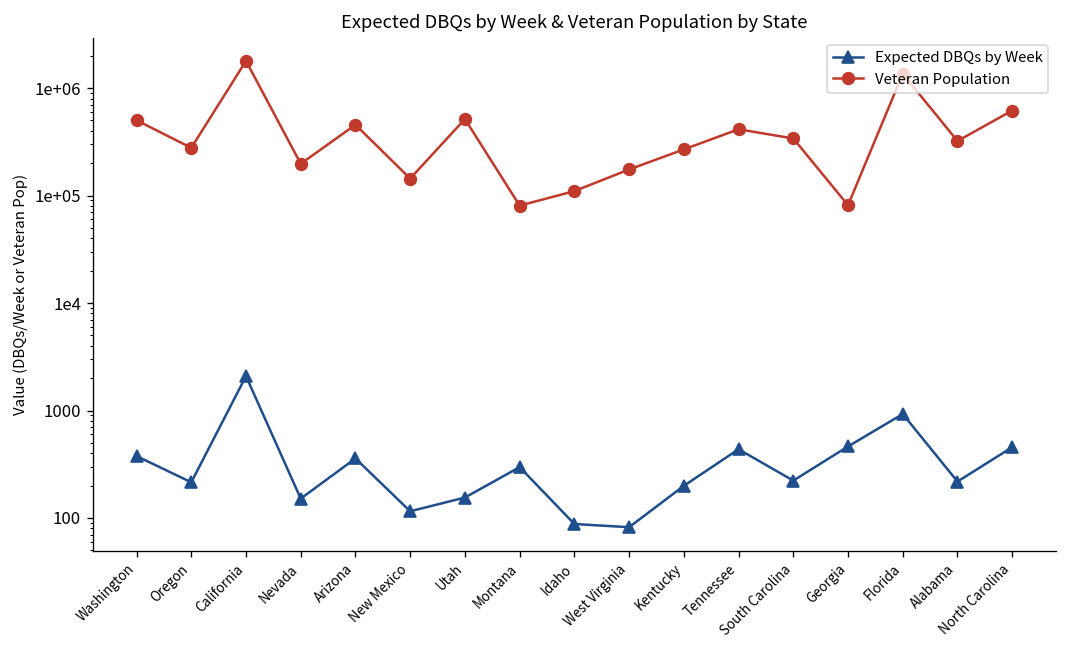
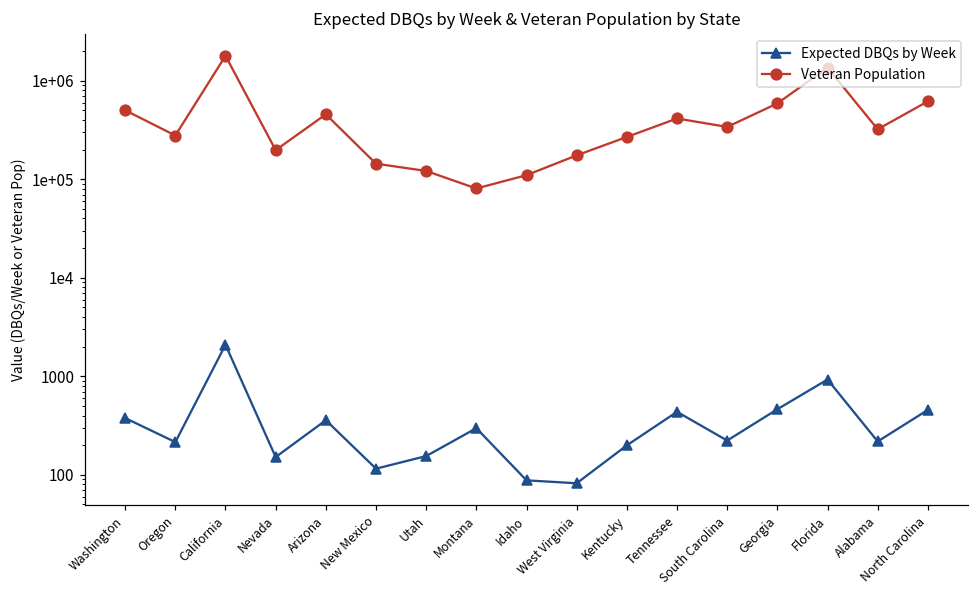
Veteran Population, Utah: 500000 -> 120000
Veteran Population, Georgia: 80000 -> 600000
